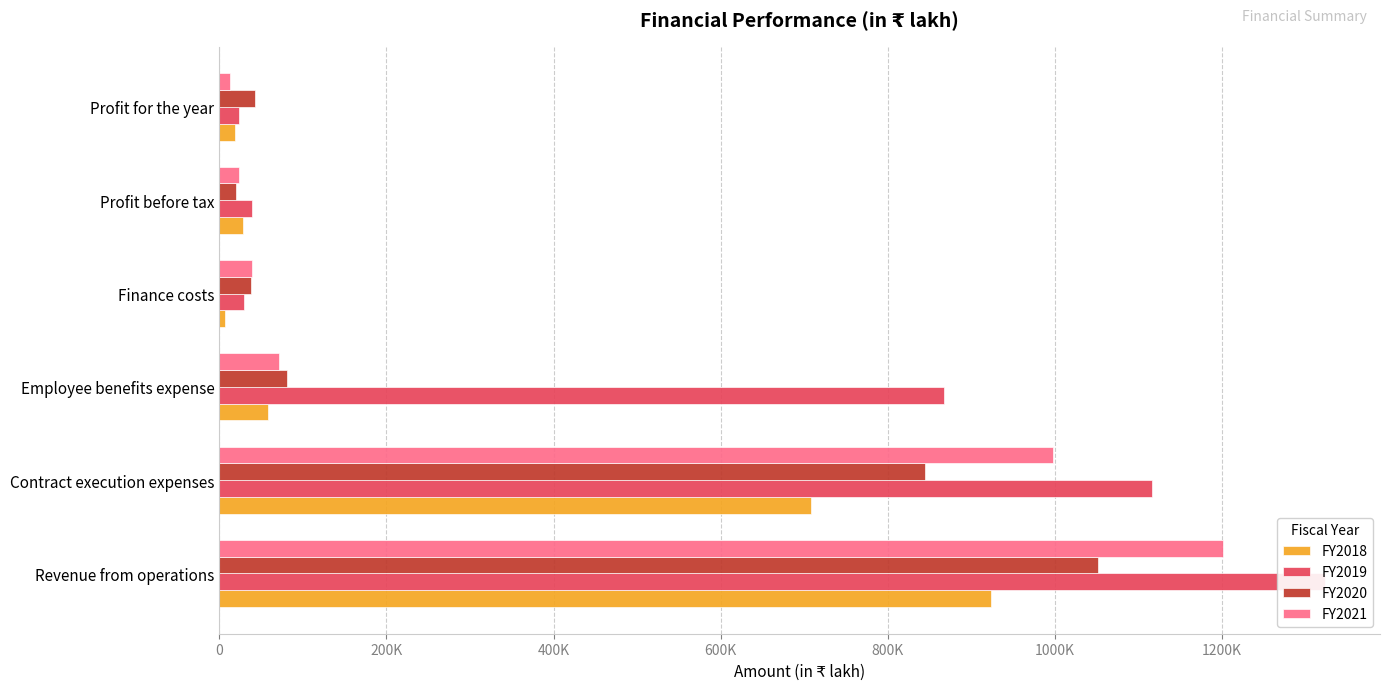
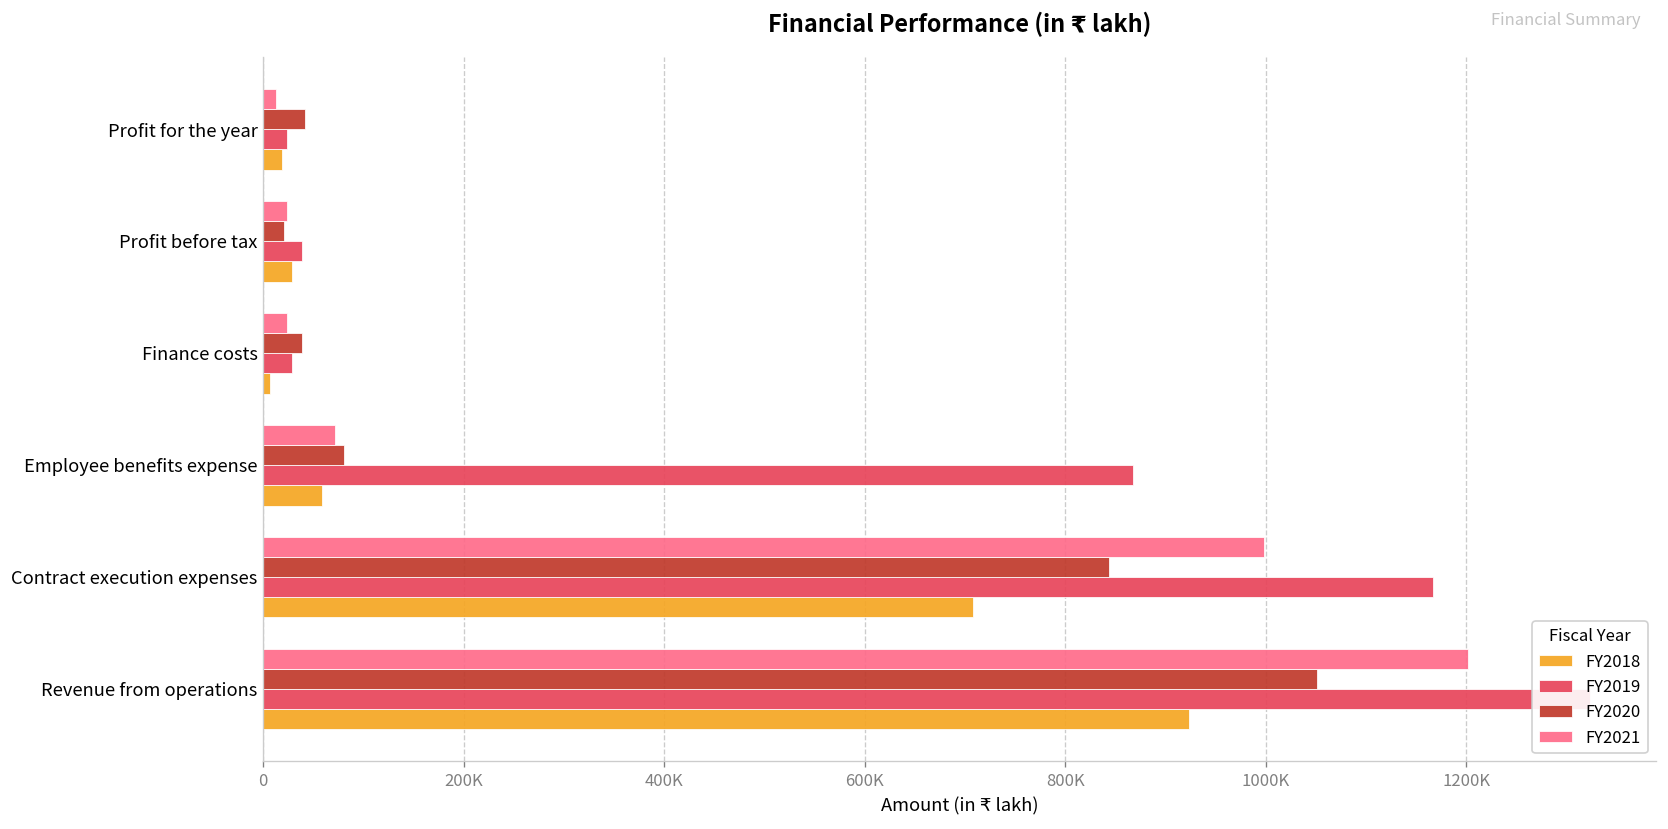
FY2021, Finance costs: 40000 -> 20000
FY2019, Contract execution expenses: 1120000 -> 1170000
